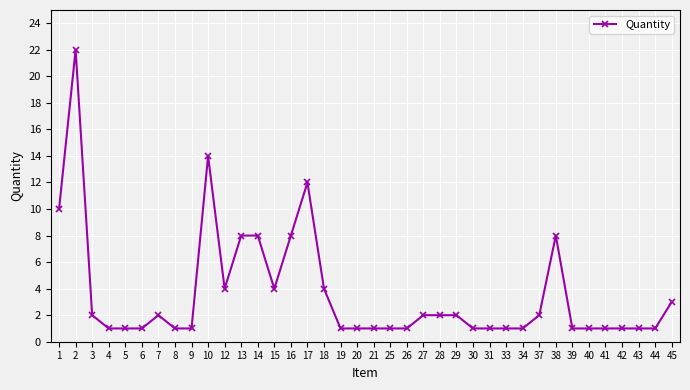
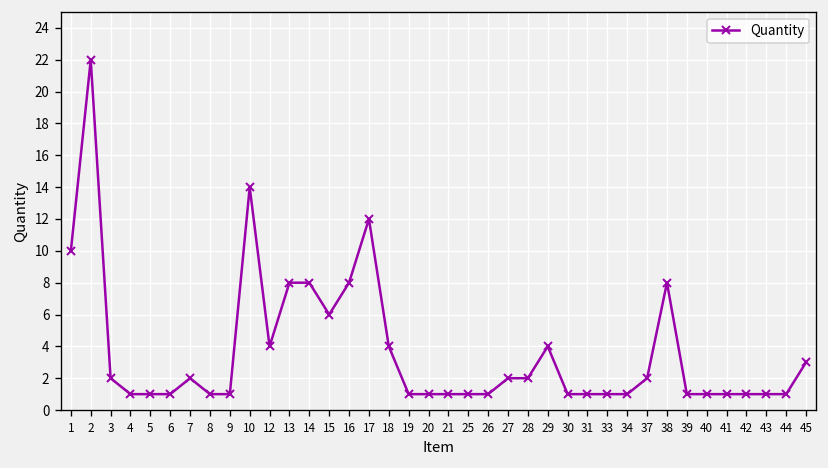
15: 4 -> 6
29: 2 -> 4
